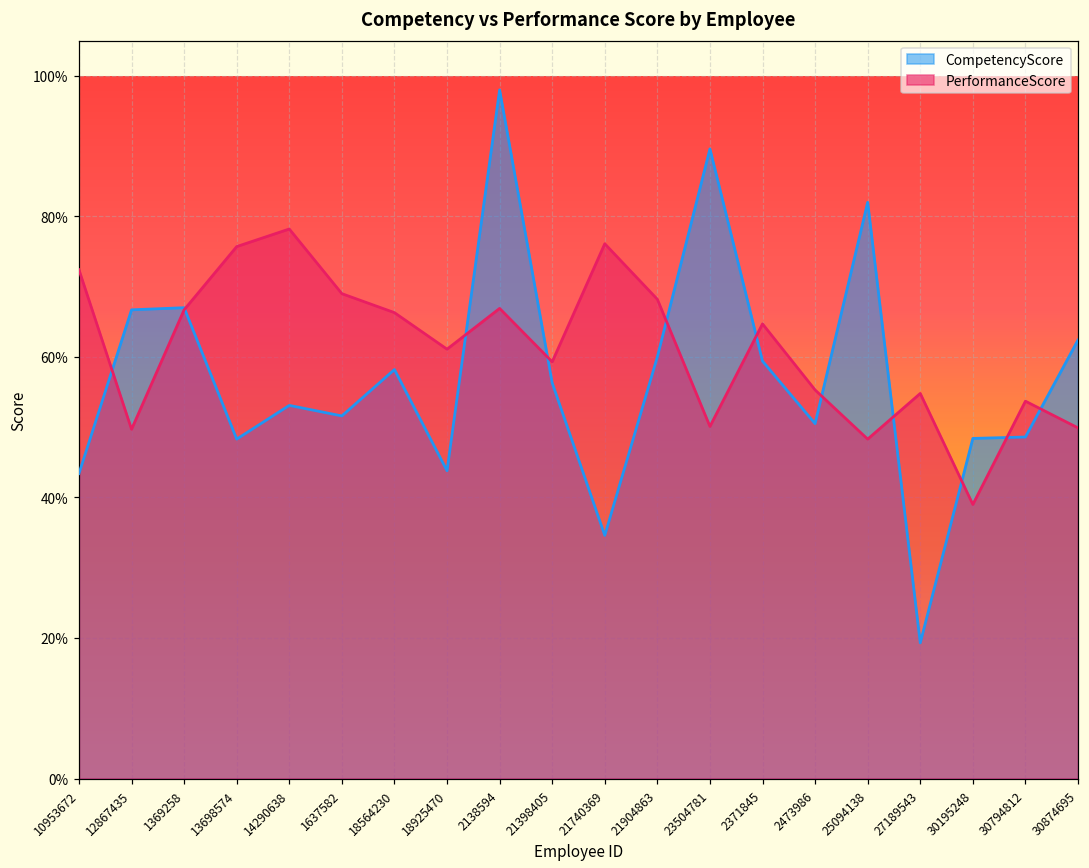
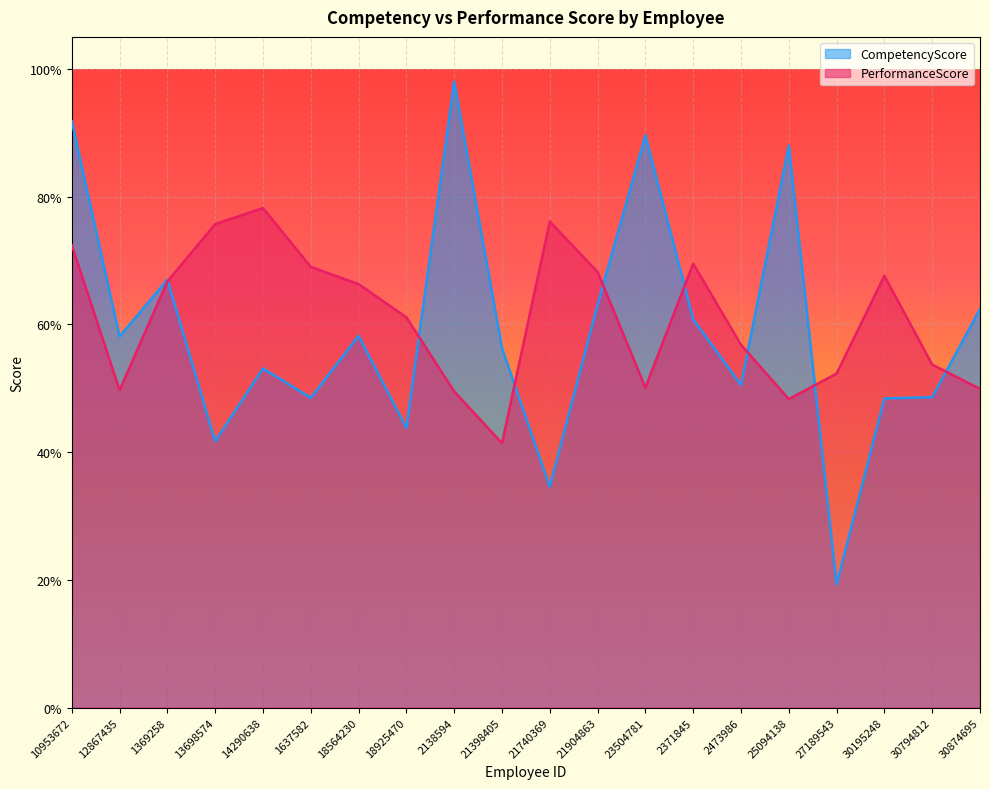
CompetencyScore, 10953672: 43% -> 92%
CompetencyScore, 12867435: 67% -> 58%
CompetencyScore, 13698574: 48% -> 42%
CompetencyScore, 1637582: 52% -> 49%
PerformanceScore, 2138594: 67% -> 50%
PerformanceScore, 21398405: 59% -> 41%
CompetencyScore, 21904863: 60% -> 63%
CompetencyScore, 2371845: 59% -> 61%
PerformanceScore, 2371845: 65% -> 70%
PerformanceScore, 2473986: 55% -> 57%
CompetencyScore, 25094138: 82% -> 88%
PerformanceScore, 27189543: 55% -> 52%
PerformanceScore, 30195248: 39% -> 68%
